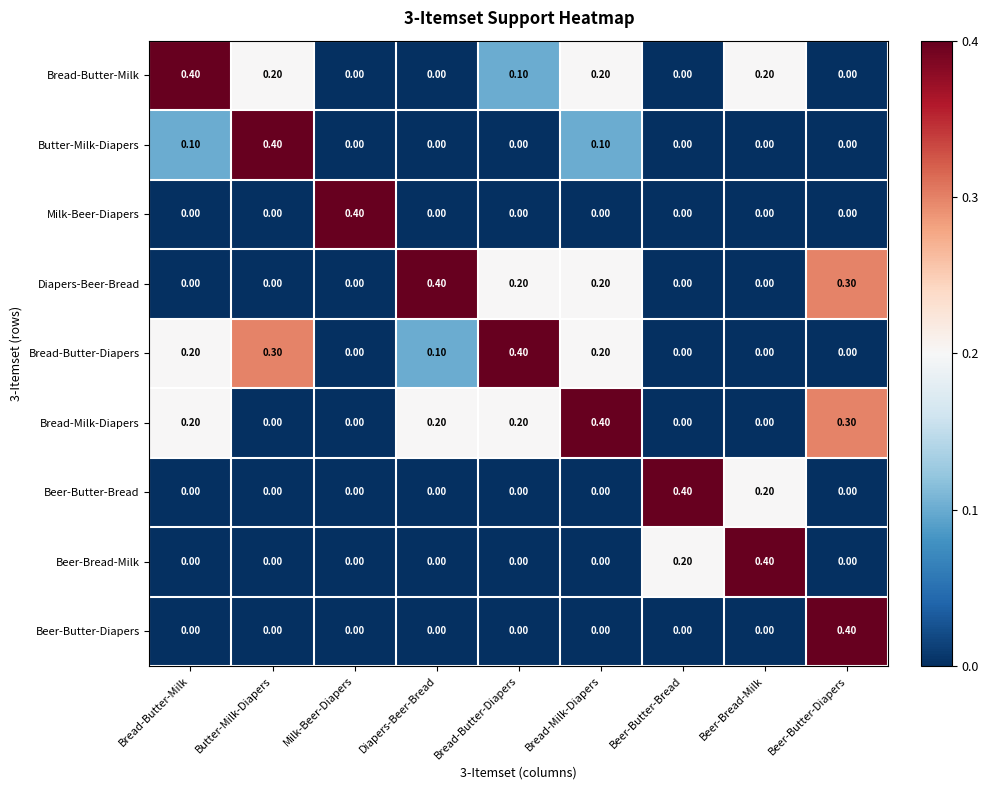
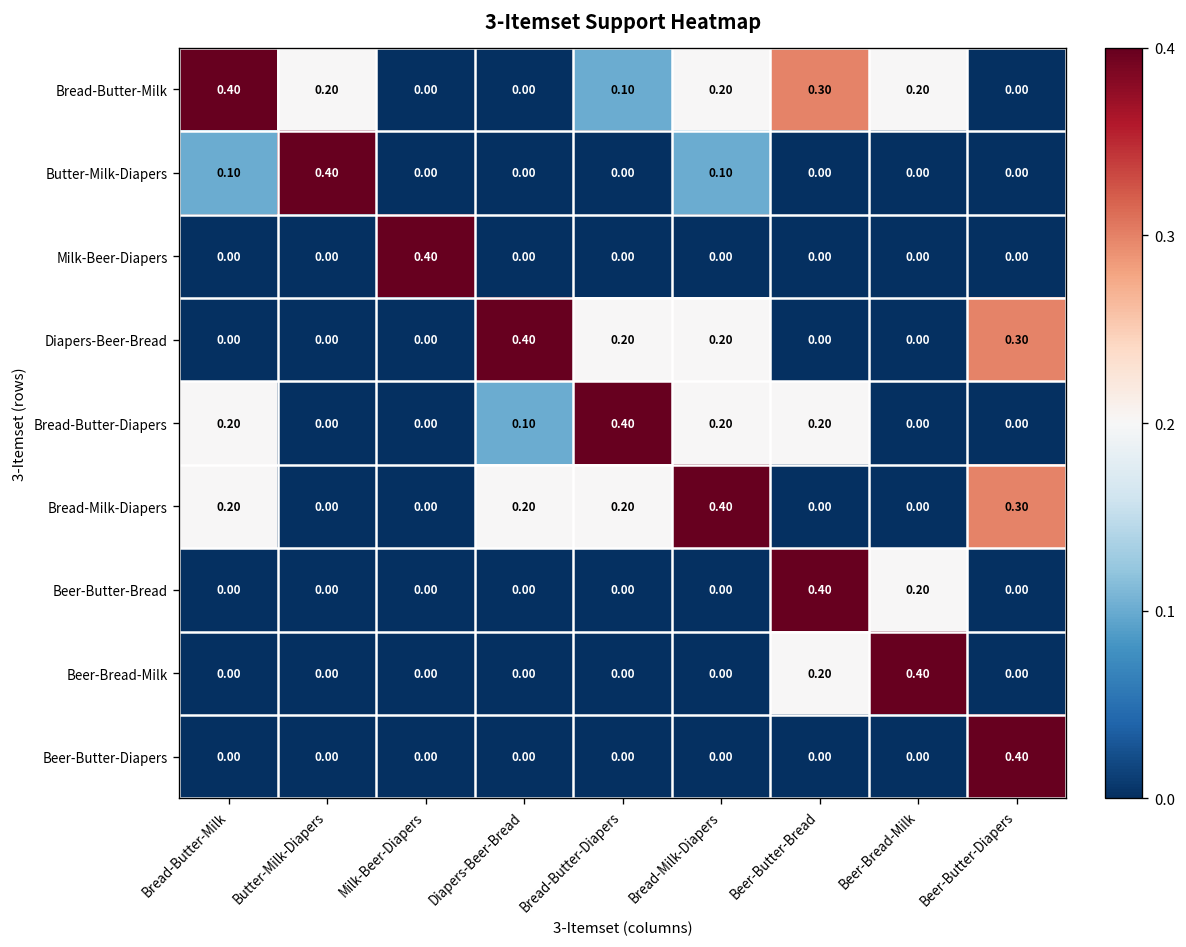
Bread-Butter-Milk, Beer-Butter-Bread: 0.00 -> 0.30
Bread-Butter-Diapers, Butter-Milk-Diapers: 0.30 -> 0.00
Bread-Butter-Diapers, Beer-Butter-Bread: 0.00 -> 0.20
